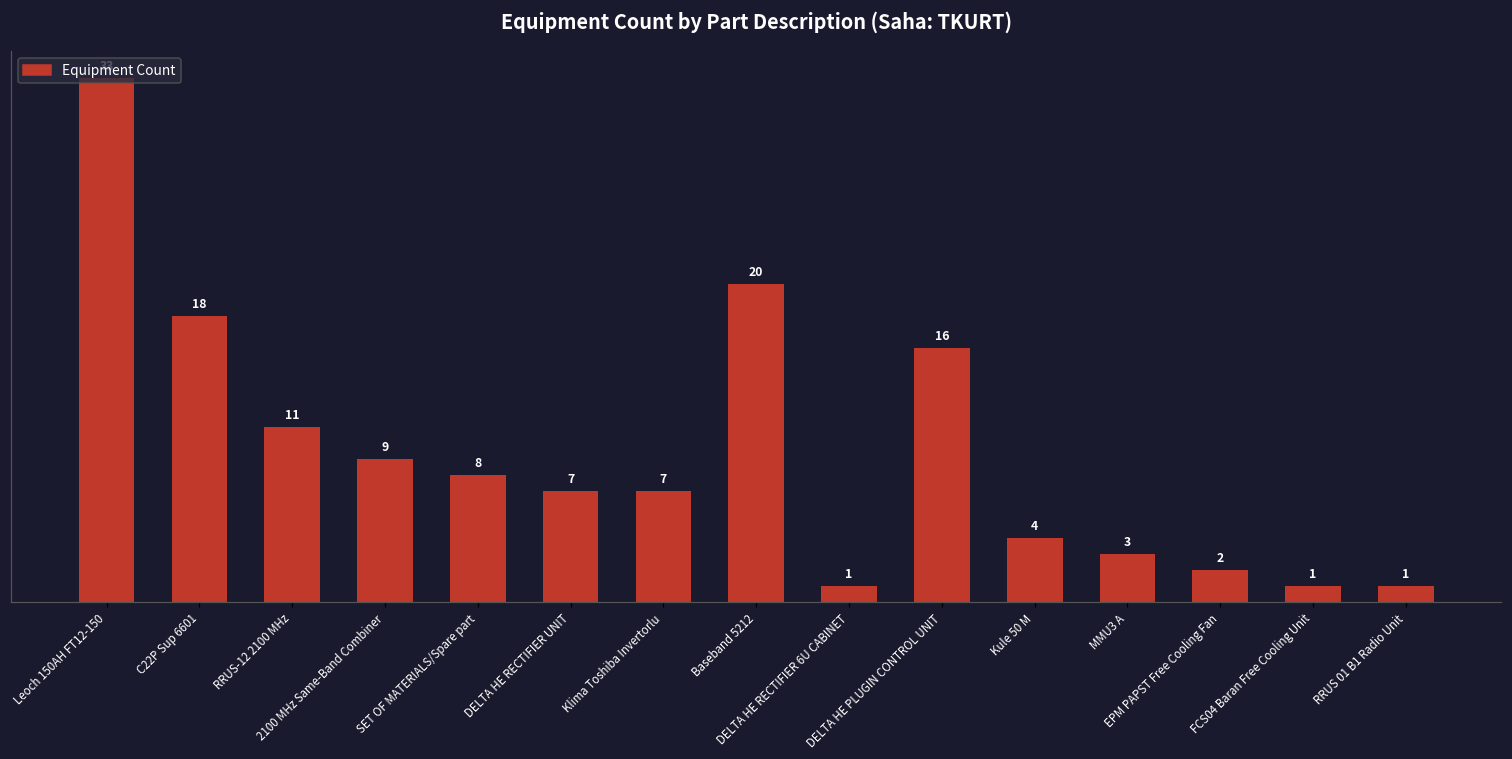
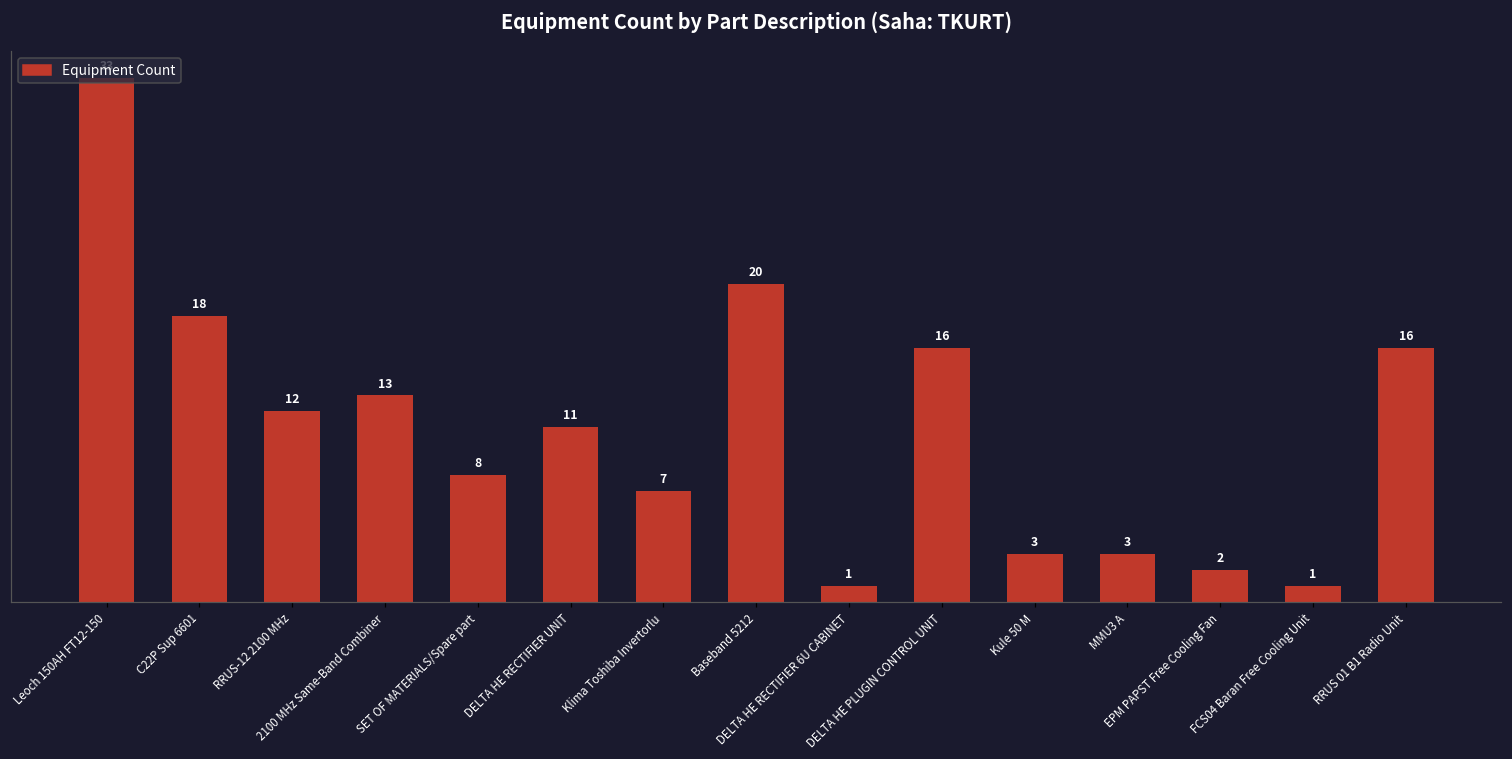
RRUS-12 2100 MHz: 11 -> 12
2100 MHz Same-Band Combiner: 9 -> 13
DELTA HE RECTIFIER UNIT: 7 -> 11
Kule 50 M: 4 -> 3
RRUS 01 B1 Radio Unit: 1 -> 16
